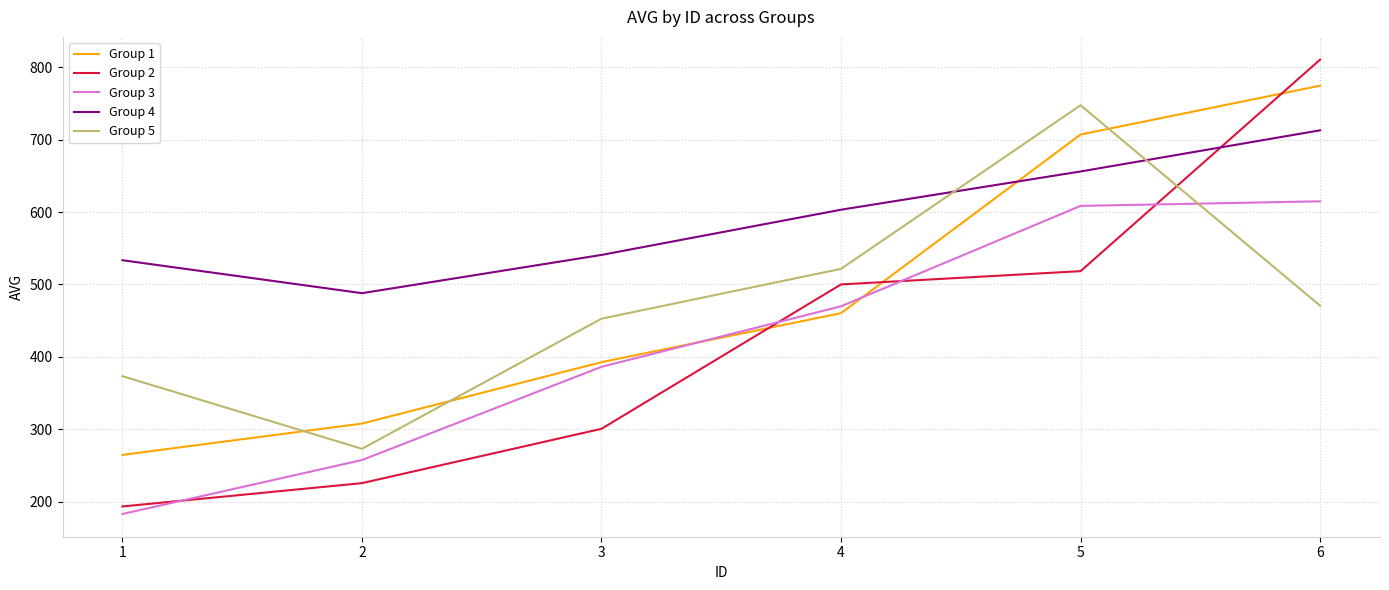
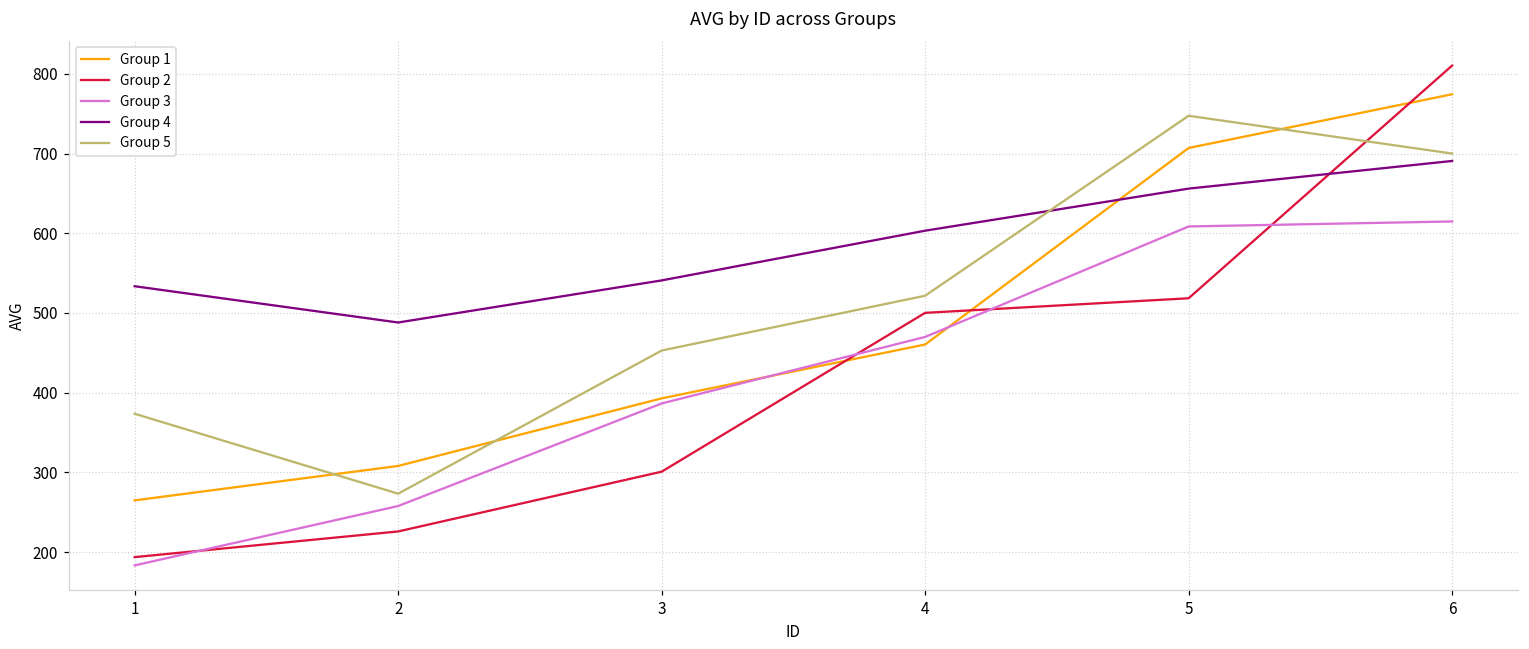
Group 4, 6: 710 -> 690
Group 5, 6: 470 -> 700
